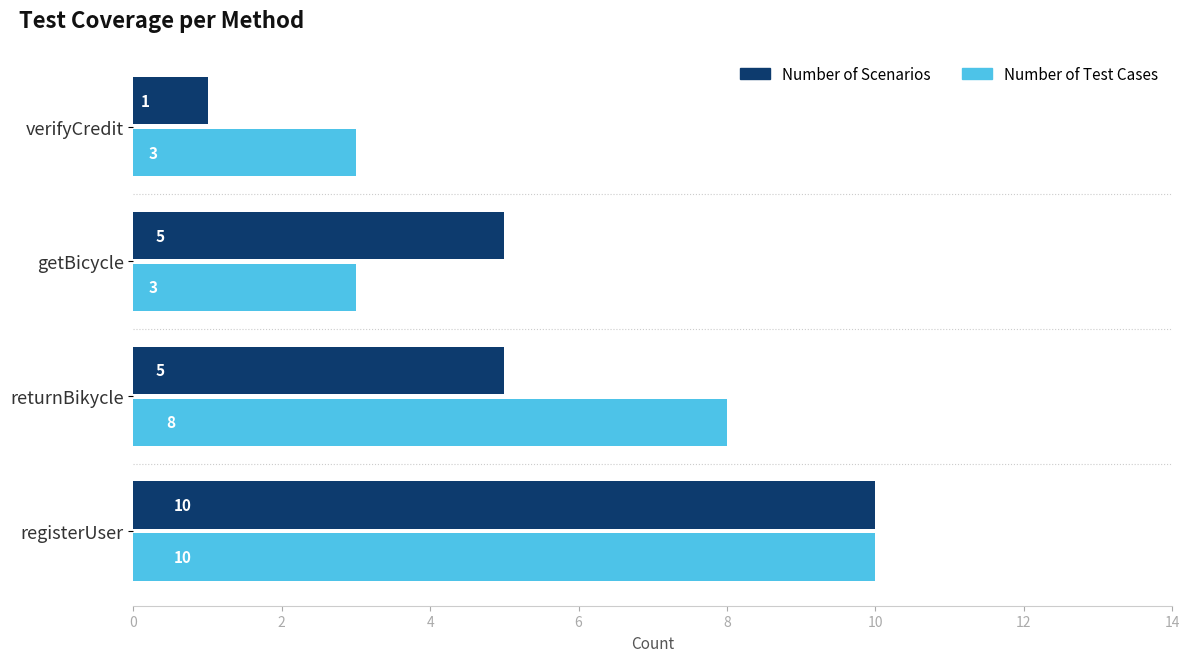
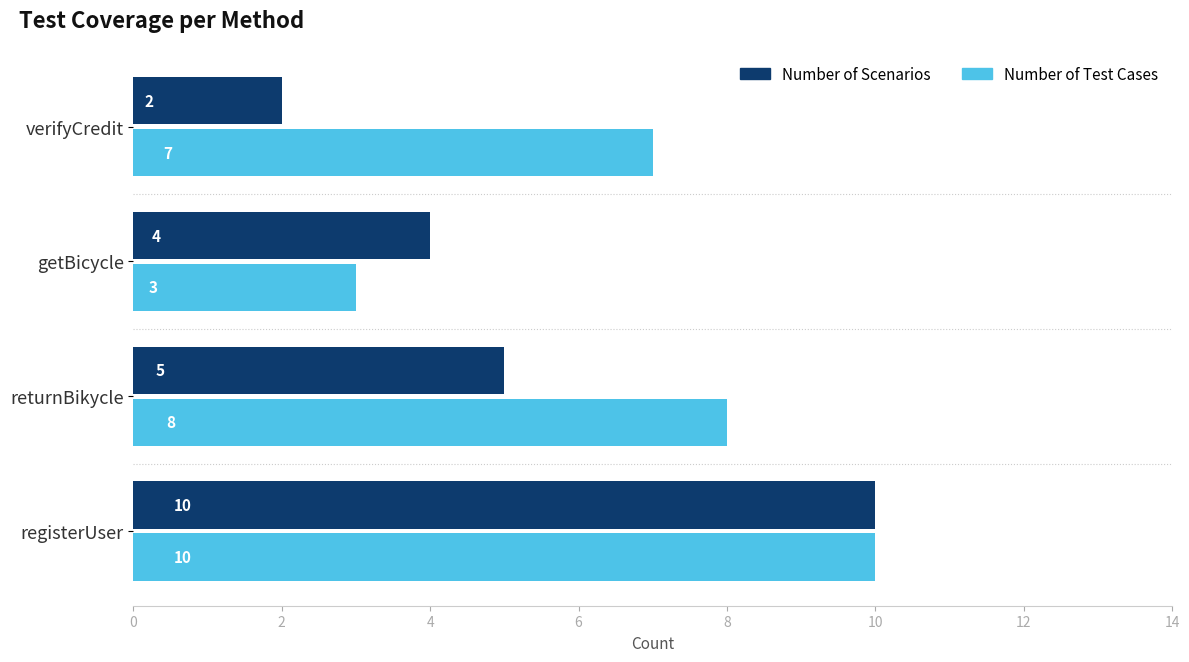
Number of Scenarios, verifyCredit: 1 -> 2
Number of Test Cases, verifyCredit: 3 -> 7
Number of Scenarios, getBicycle: 5 -> 4
